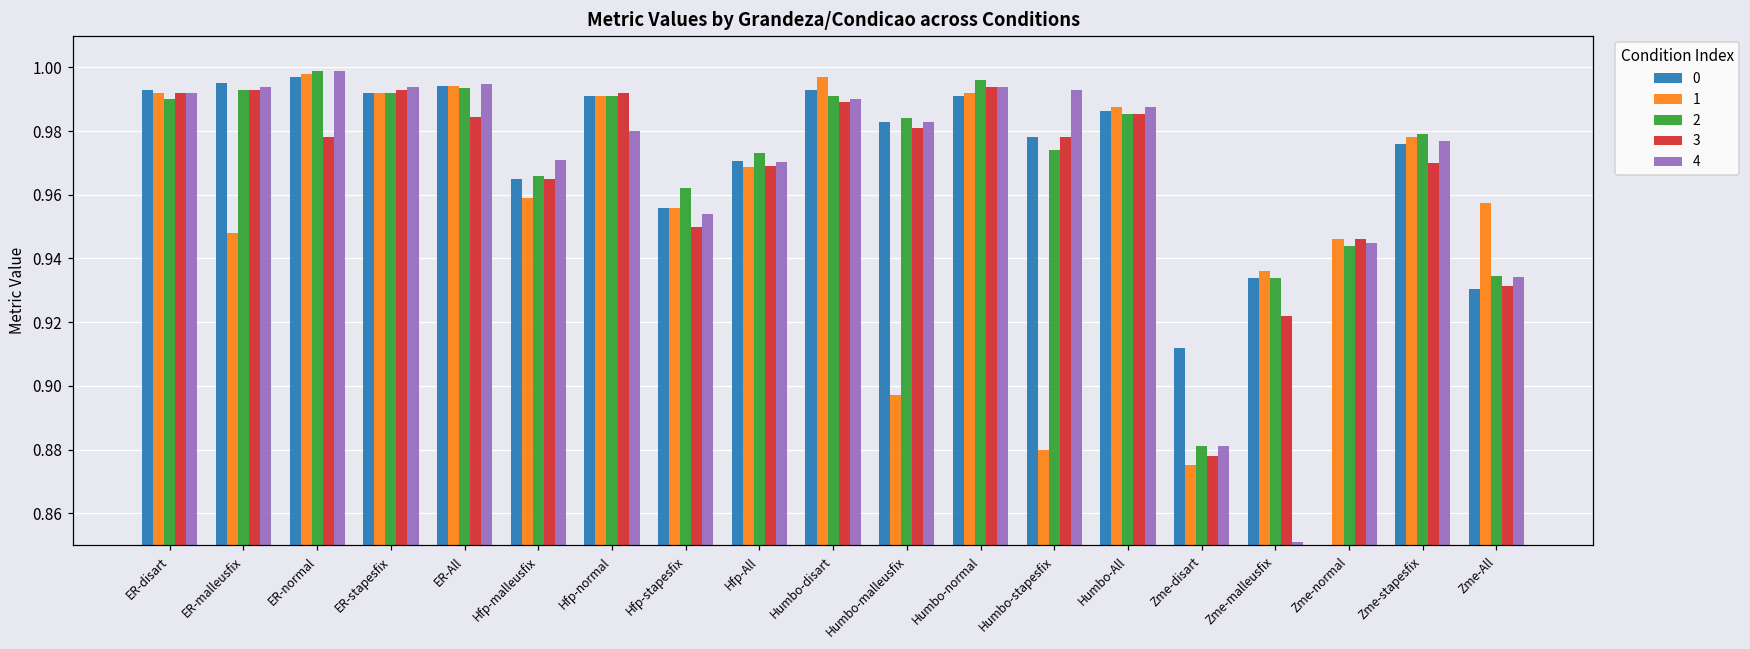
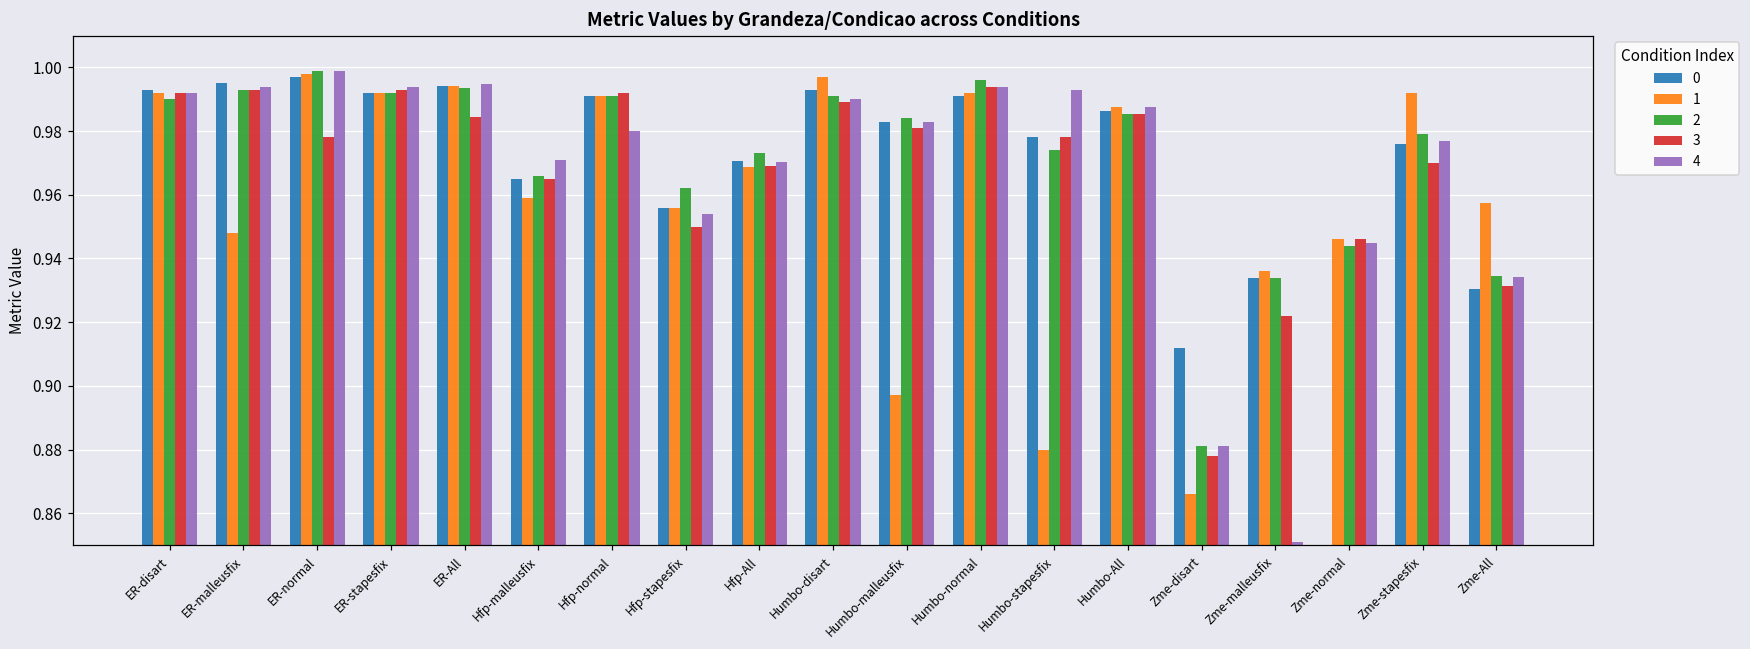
1, Zme-disart: 0.875 -> 0.866
1, Zme-stapesfix: 0.978 -> 0.992
